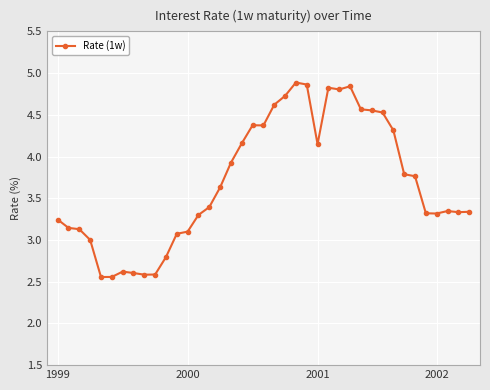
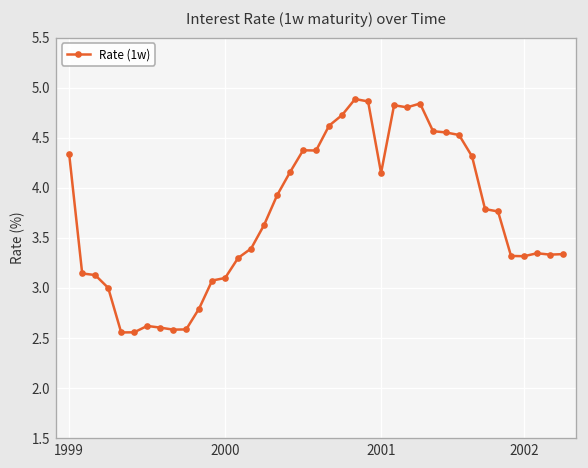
1999: 3.2 -> 4.3
